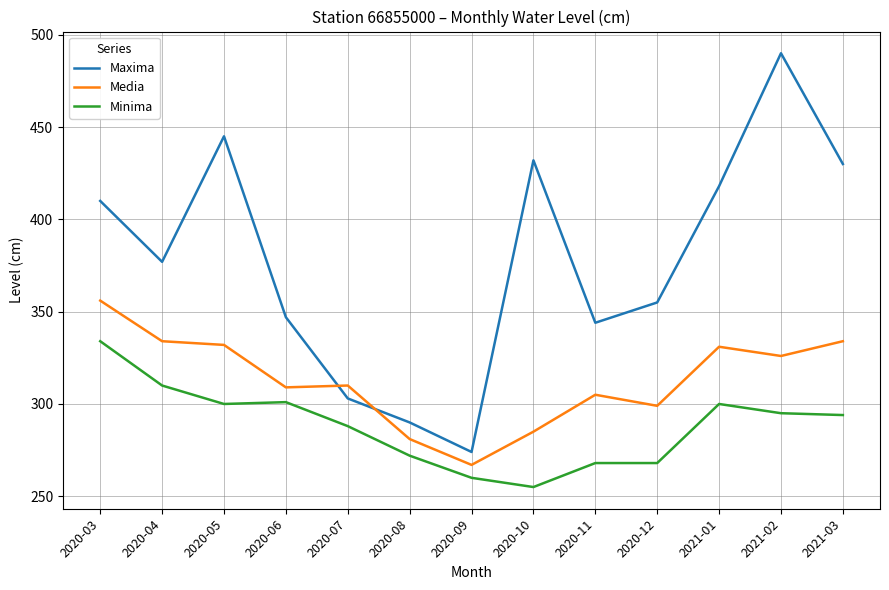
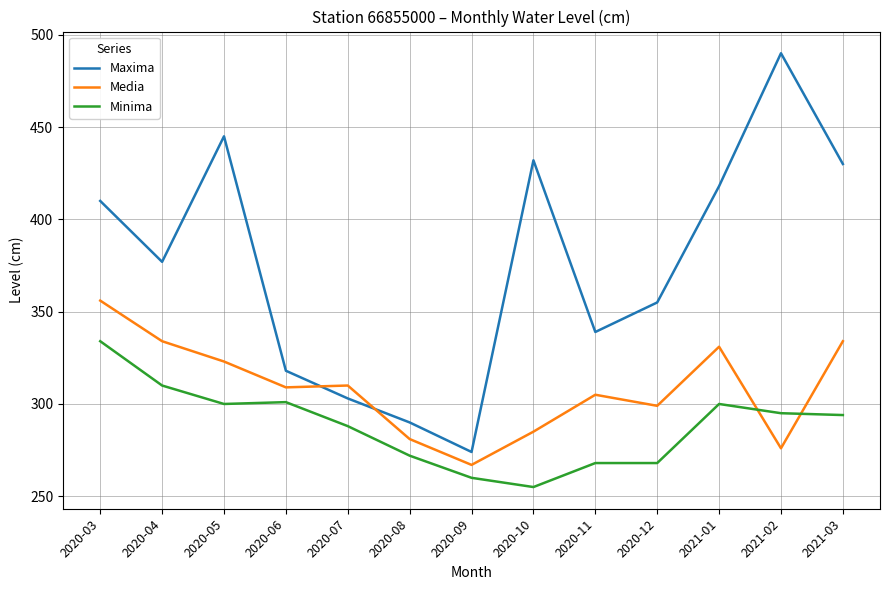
Media, 2020-05: 332 -> 323
Maxima, 2020-06: 347 -> 318
Maxima, 2020-11: 344 -> 339
Media, 2021-02: 326 -> 276
